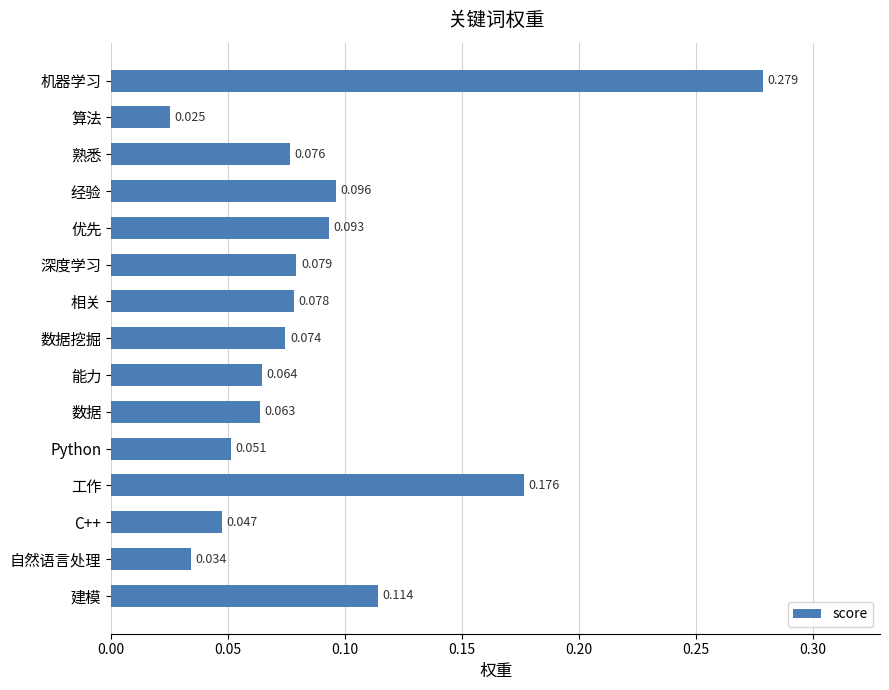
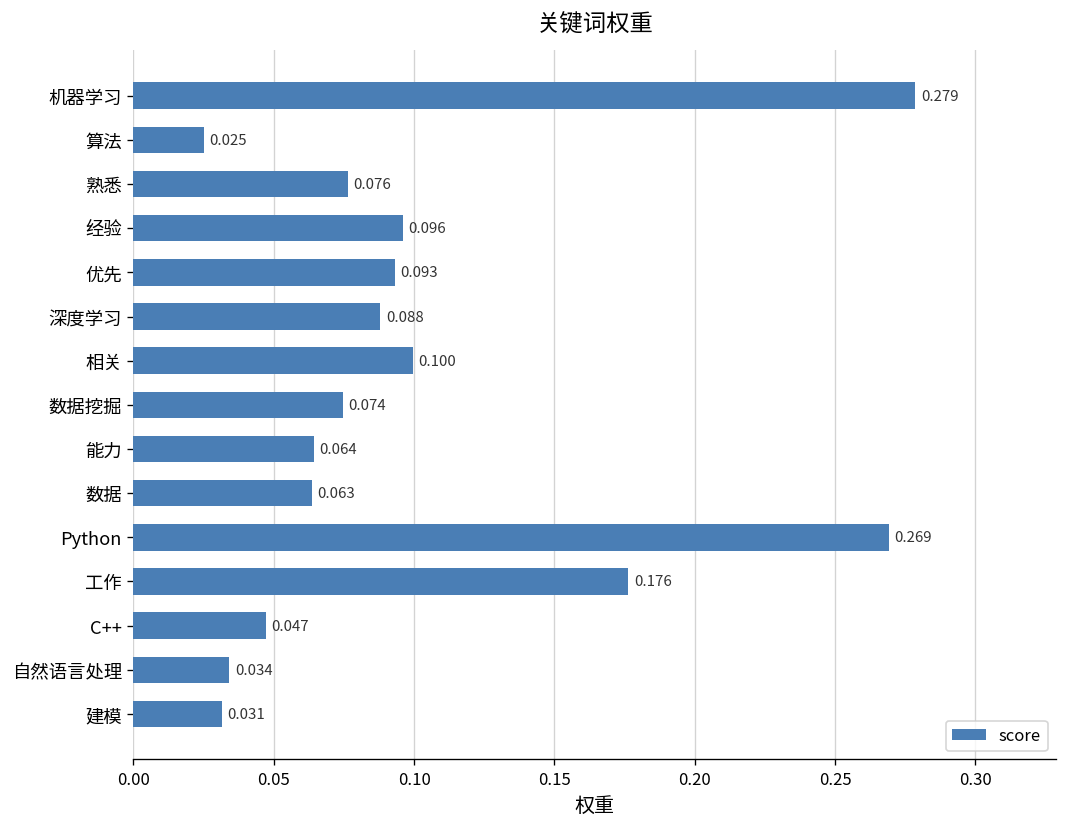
深度学习: 0.079 -> 0.088
相关: 0.078 -> 0.100
Python: 0.051 -> 0.269
建模: 0.114 -> 0.031
